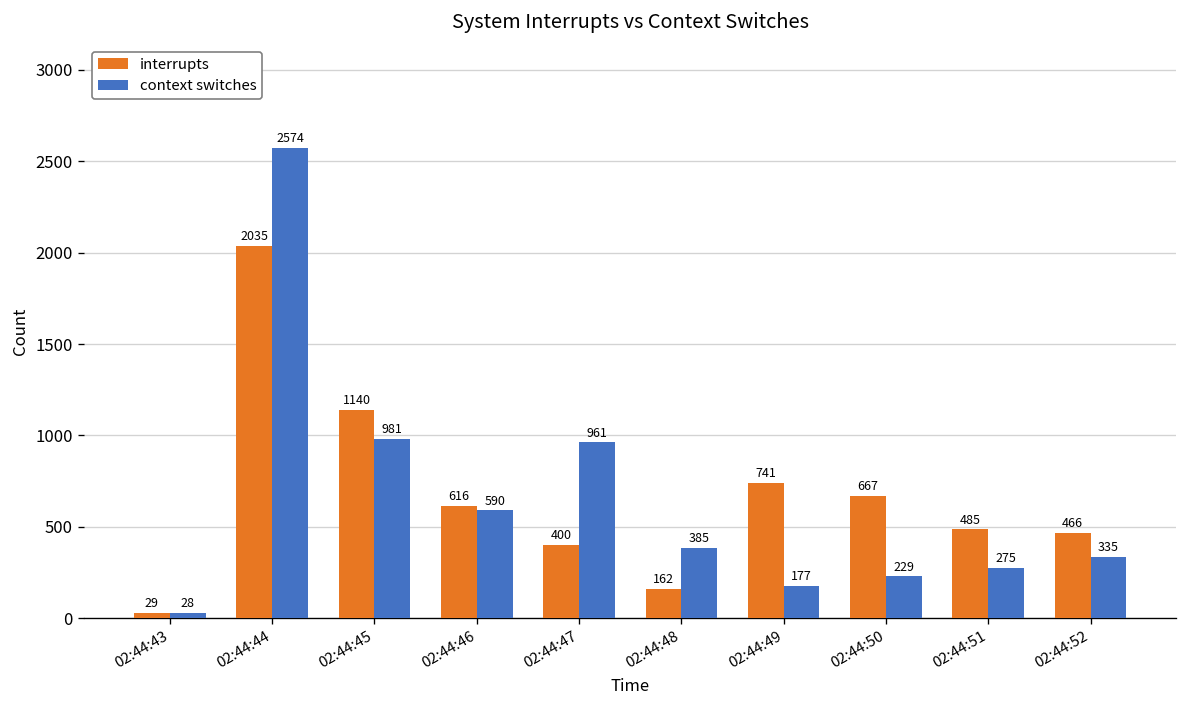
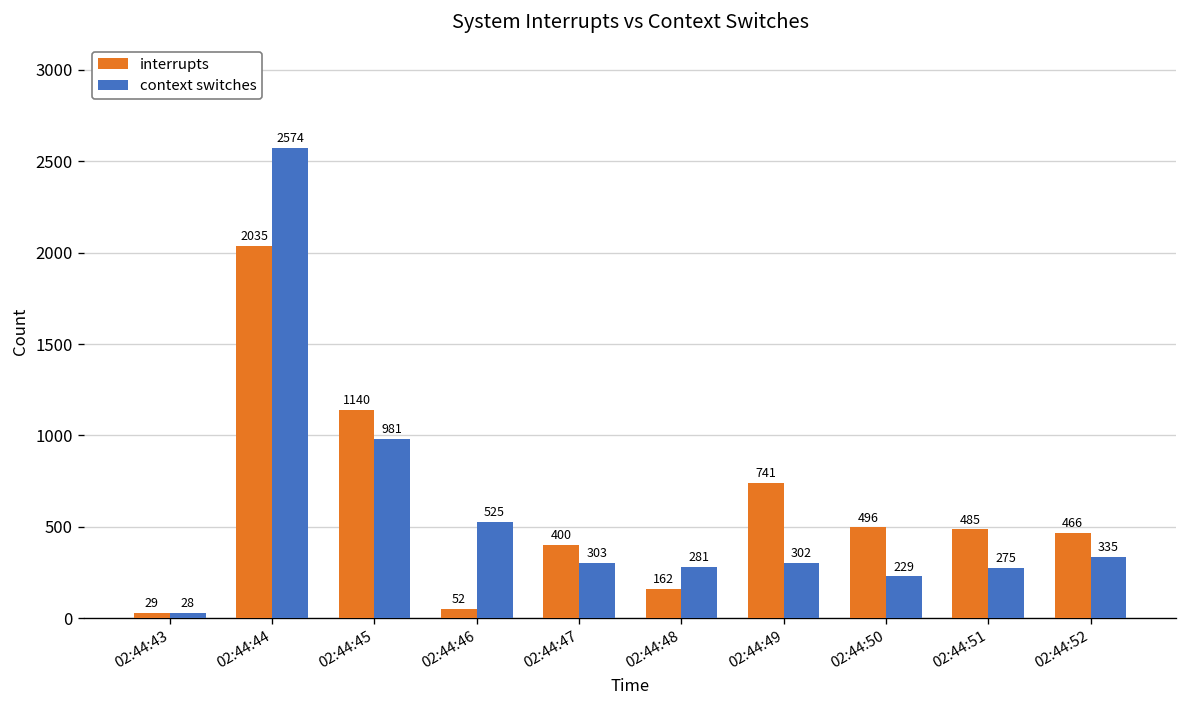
interrupts, 02:44:46: 616 -> 52
context switches, 02:44:46: 590 -> 525
context switches, 02:44:47: 961 -> 303
context switches, 02:44:48: 385 -> 281
context switches, 02:44:49: 177 -> 302
interrupts, 02:44:50: 667 -> 496
